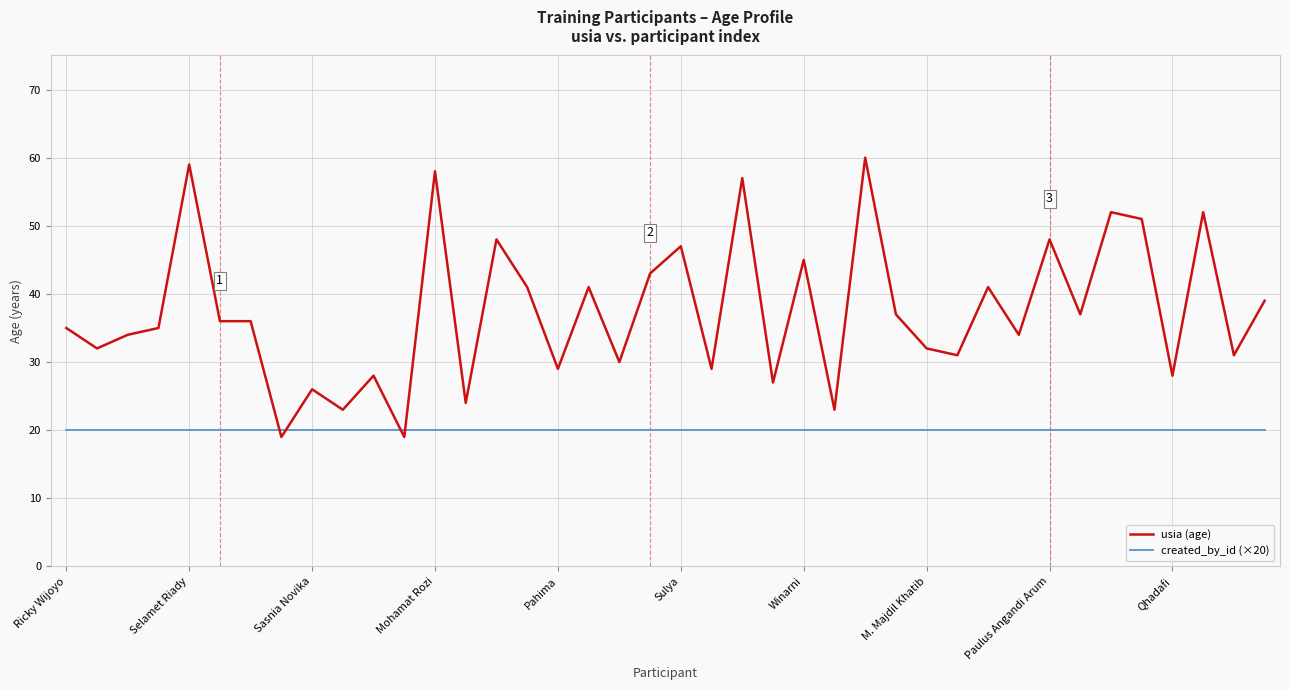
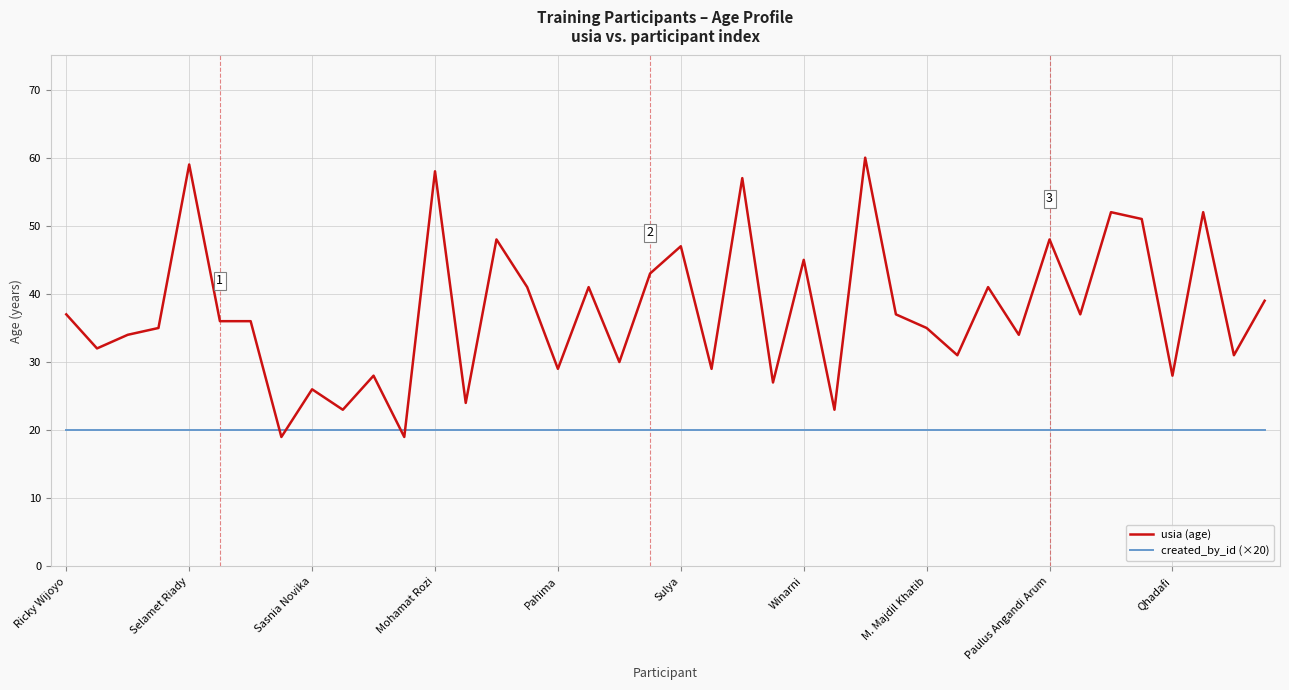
usia (age), Ricky Wijoyo: 35 -> 37
usia (age), M. Majdil Khatib: 32 -> 35
